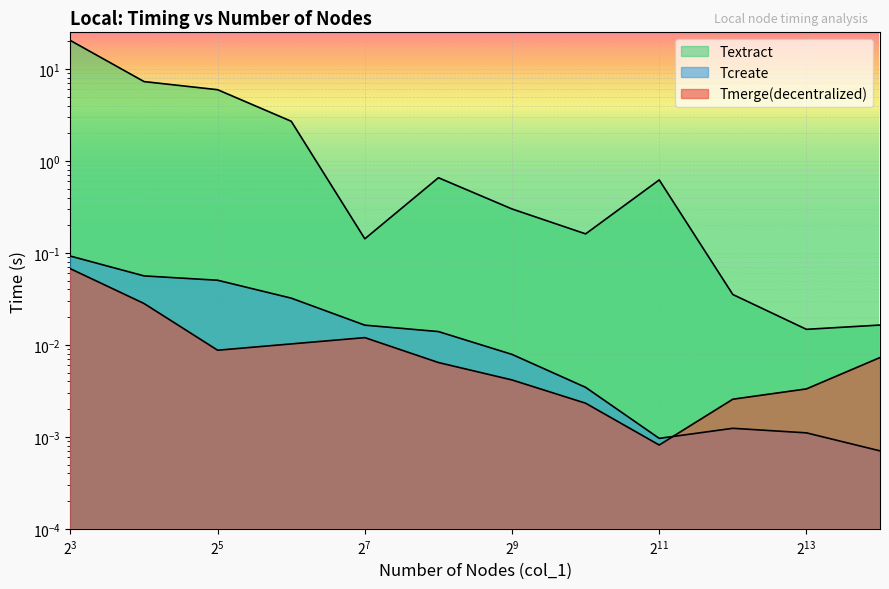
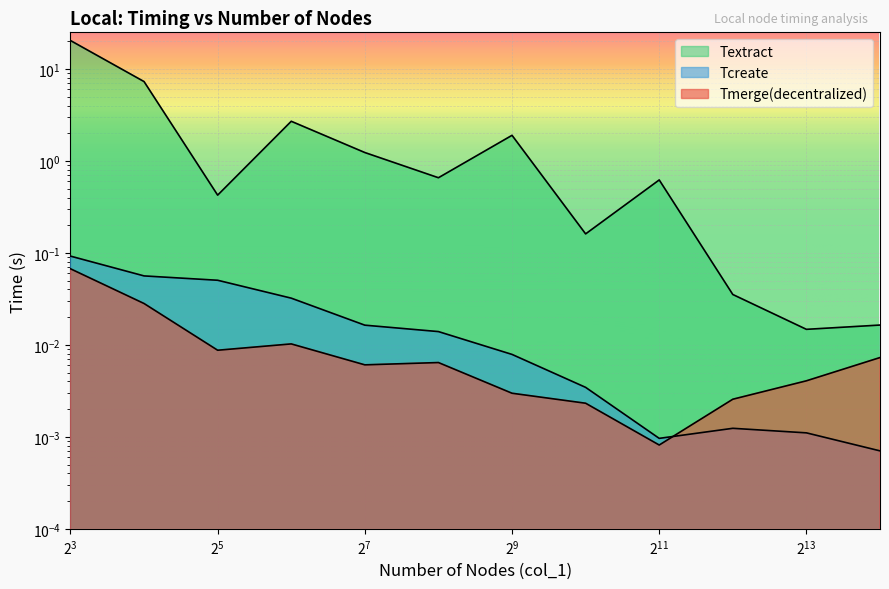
Textract, 2^5: 6 -> 0.4
Textract, 2^7: 0.14 -> 1.2
Tmerge(decentralized), 2^7: 0.012 -> 0.006
Textract, 2^9: 0.30 -> 1.9
Tmerge(decentralized), 2^9: 0.004 -> 0.0030
Tmerge(decentralized), 2^13: 0.0033 -> 0.004
